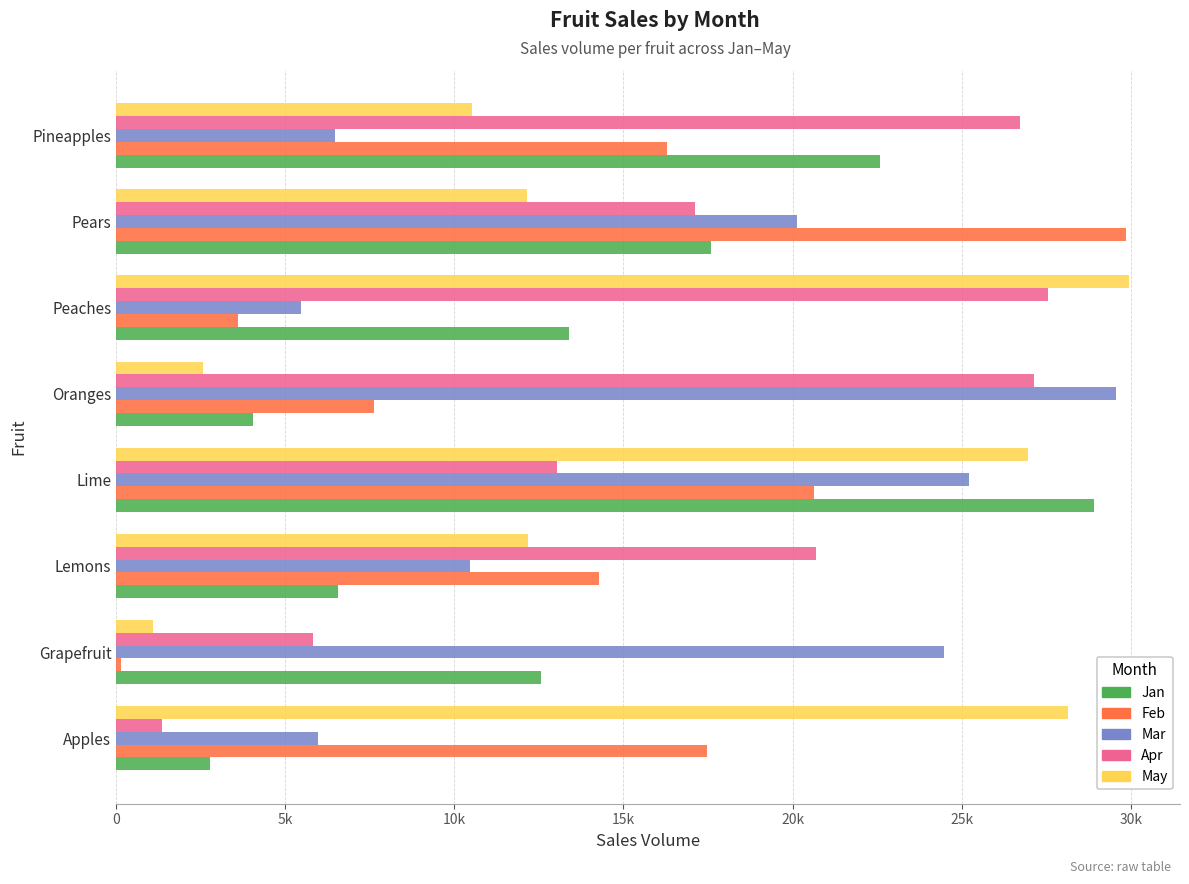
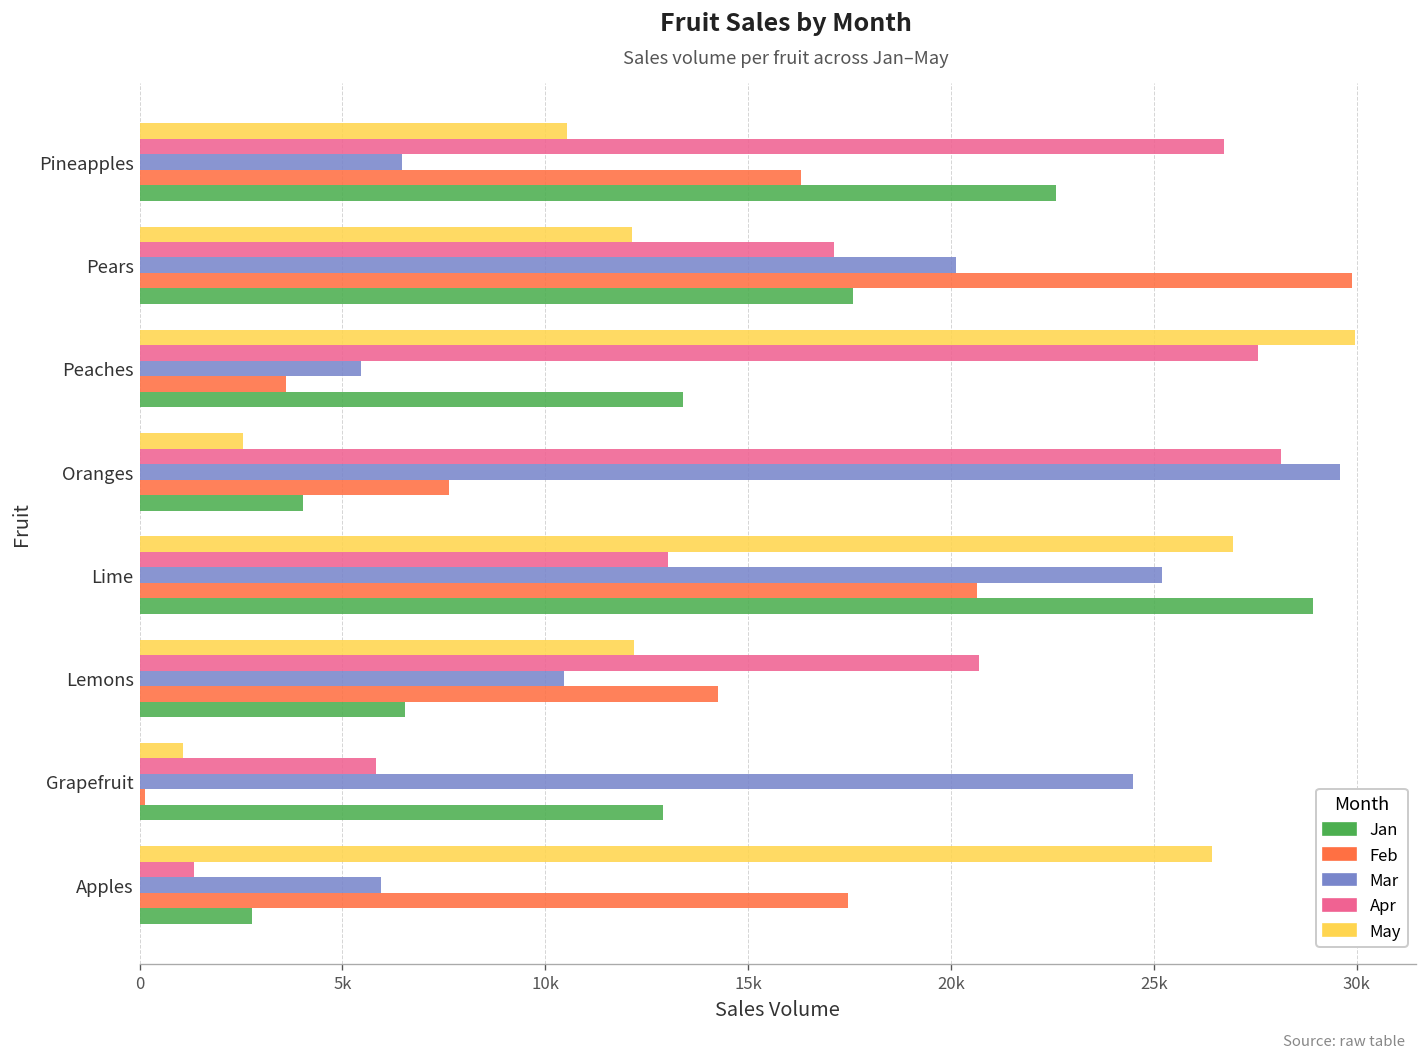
Apr, Oranges: 27100 -> 28100
Jan, Grapefruit: 12600 -> 12900
May, Apples: 28200 -> 26400
